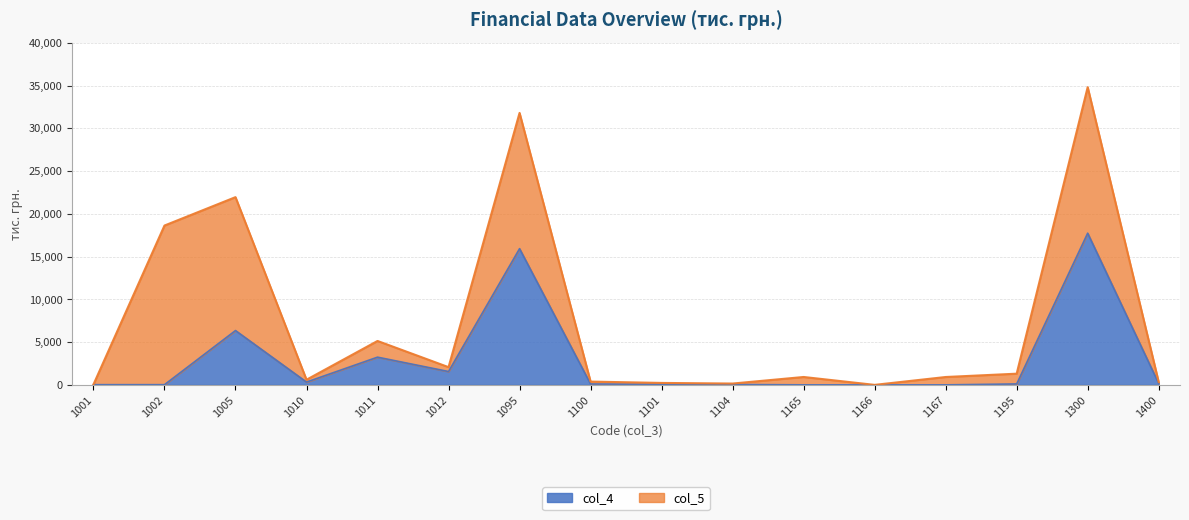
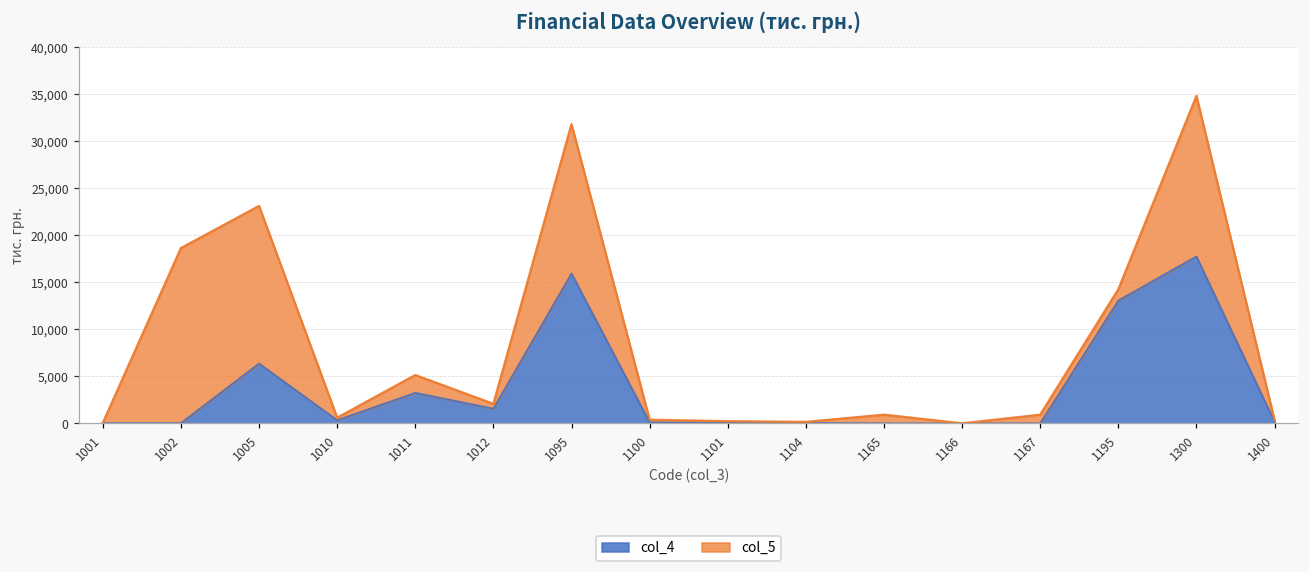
col_5, 1005: 16,000 -> 17,000
col_4, 1195: 0 -> 13,000
